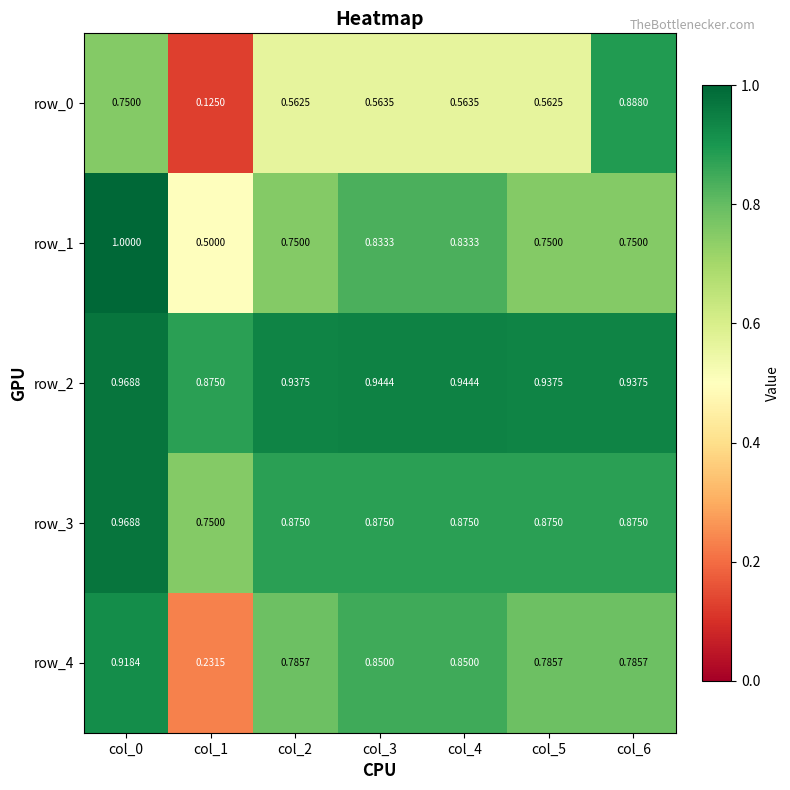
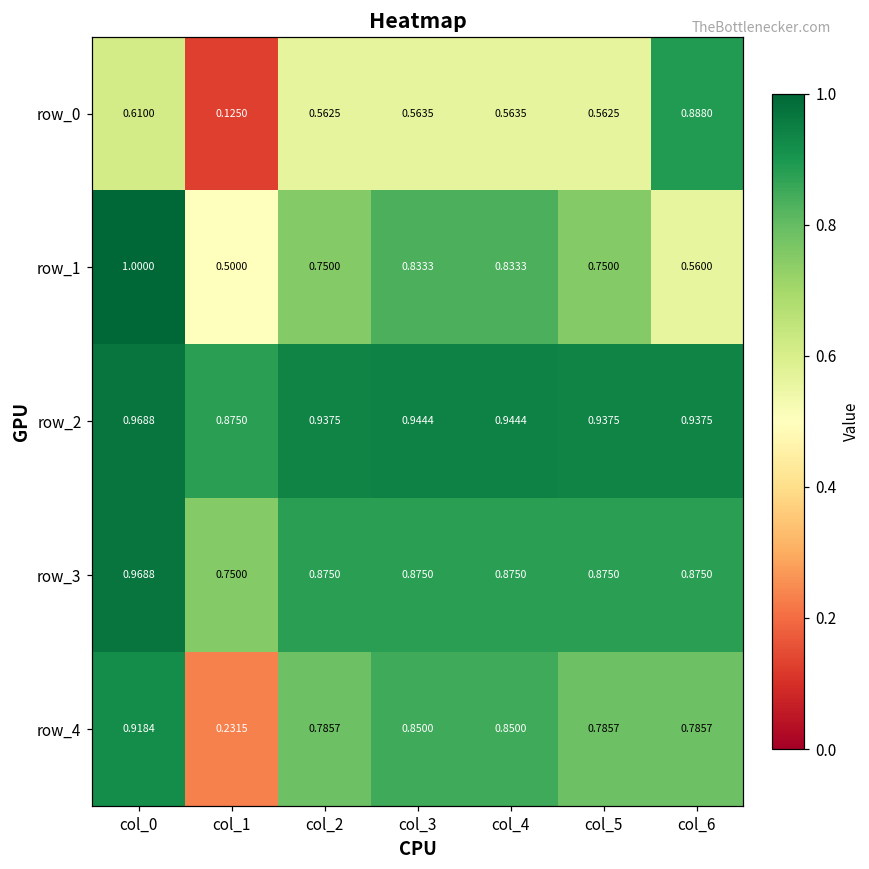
row_0, col_0: 0.7500 -> 0.6100
row_1, col_6: 0.7500 -> 0.5600
